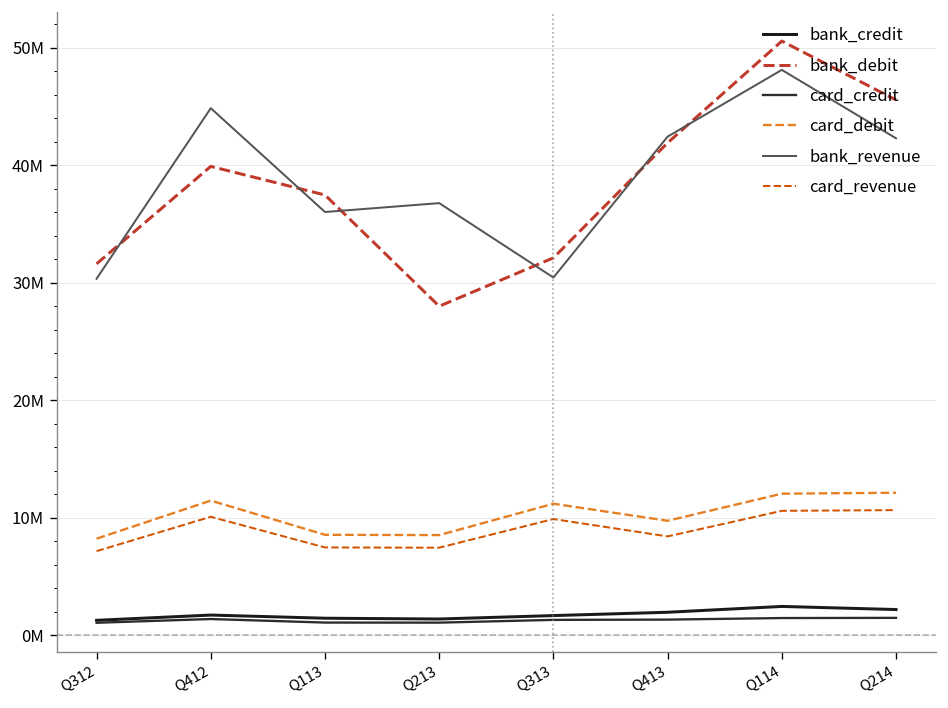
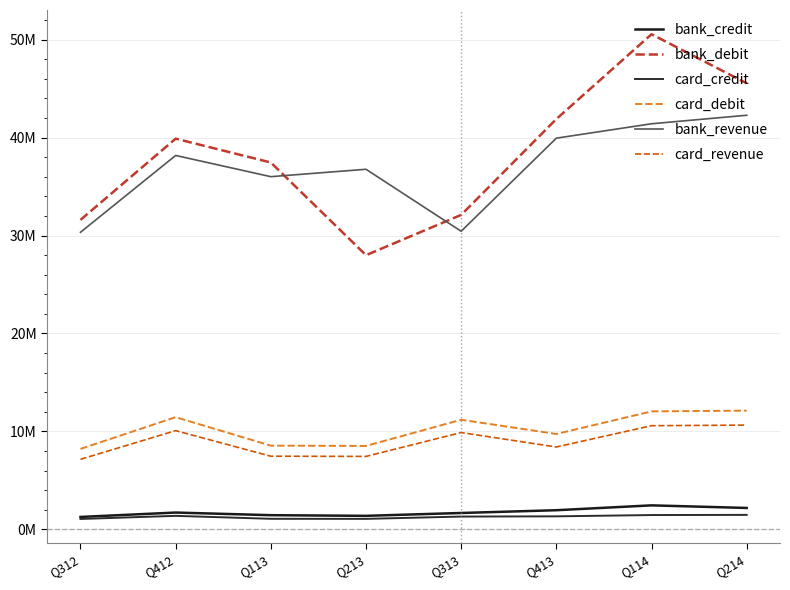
bank_revenue, Q412: 45000000 -> 38000000
bank_revenue, Q413: 42000000 -> 40000000
bank_revenue, Q114: 48000000 -> 41000000
